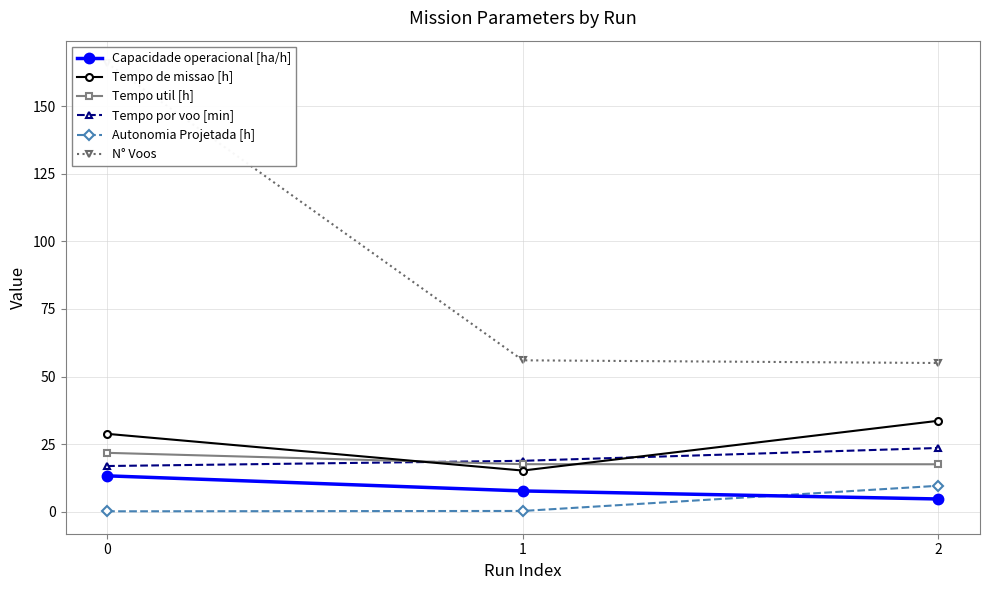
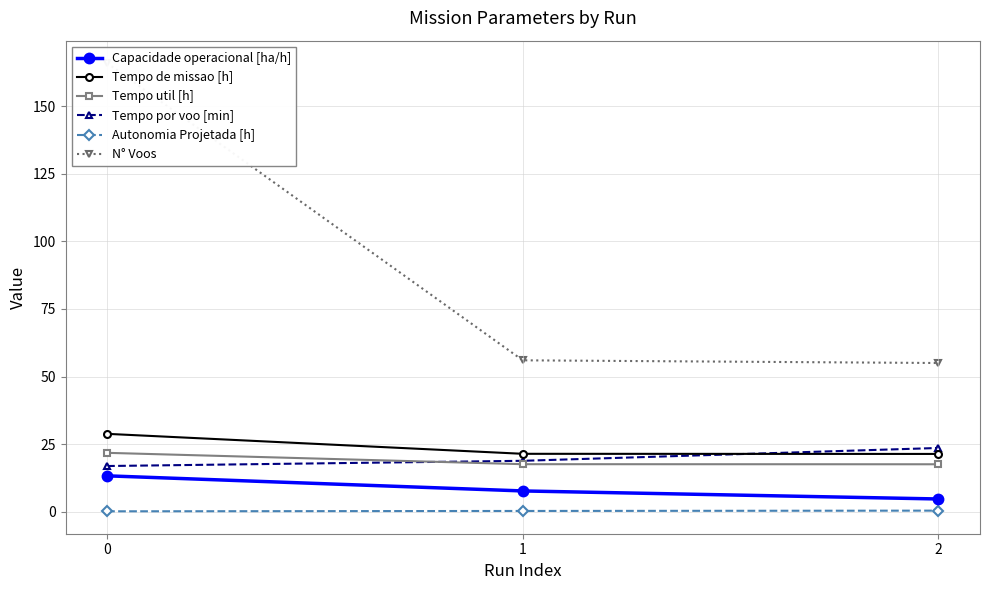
Tempo de missao [h], 1: 15 -> 21
Tempo de missao [h], 2: 34 -> 21
Autonomia Projetada [h], 2: 10 -> 0
